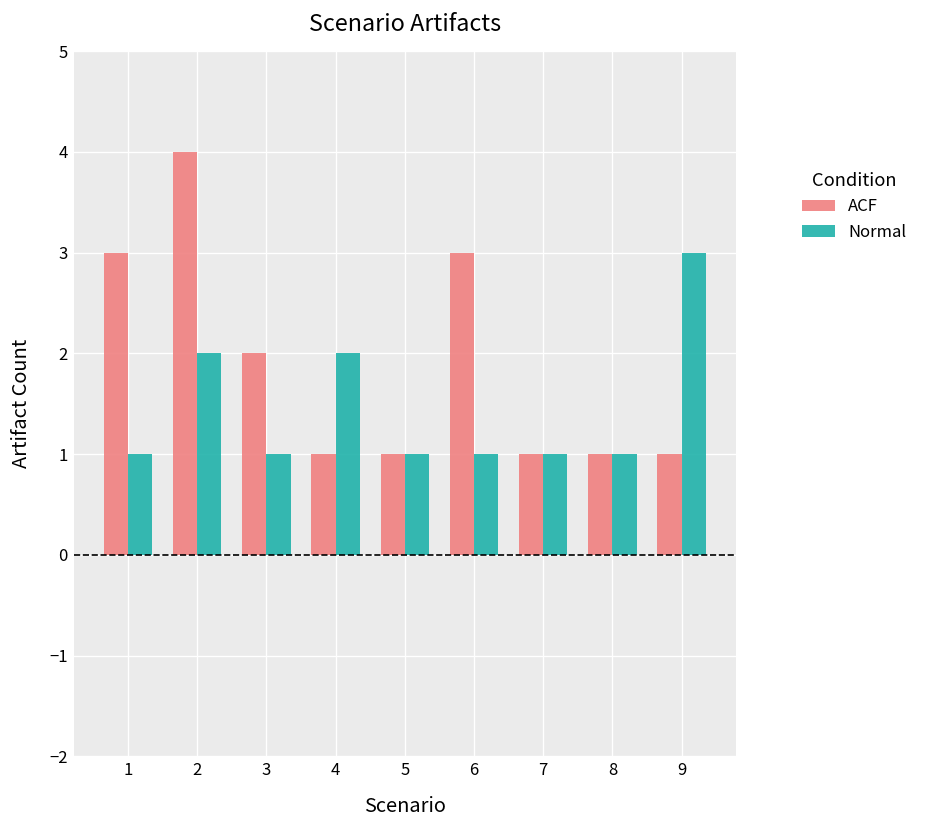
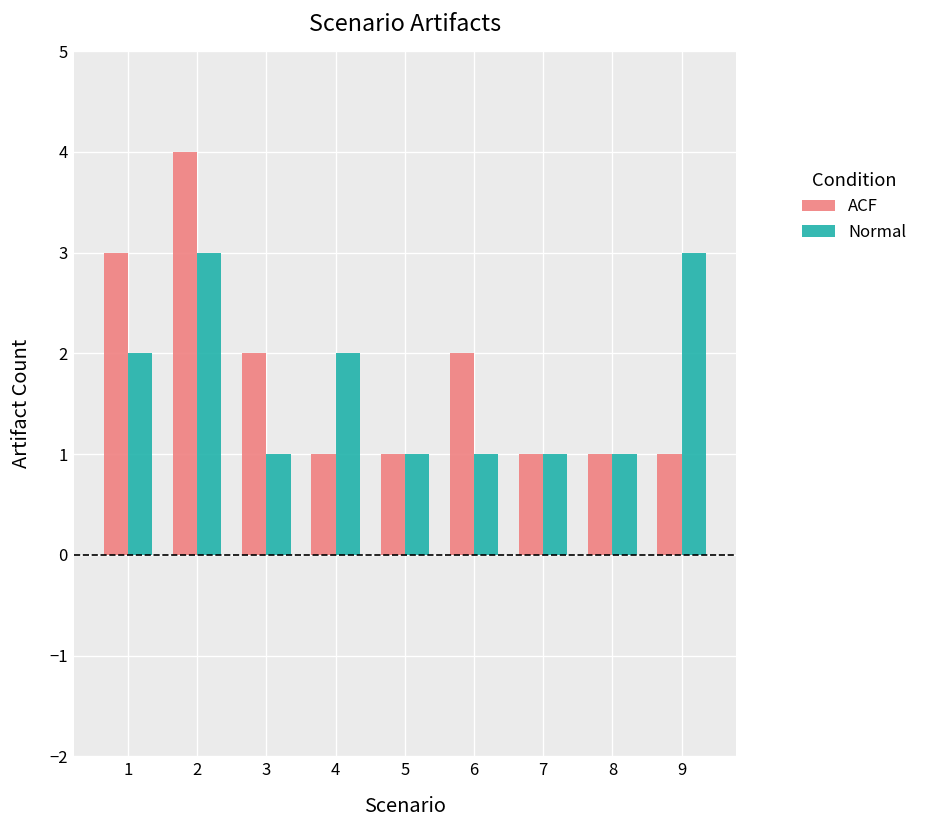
Normal, 1: 1 -> 2
Normal, 2: 2 -> 3
ACF, 6: 3 -> 2
